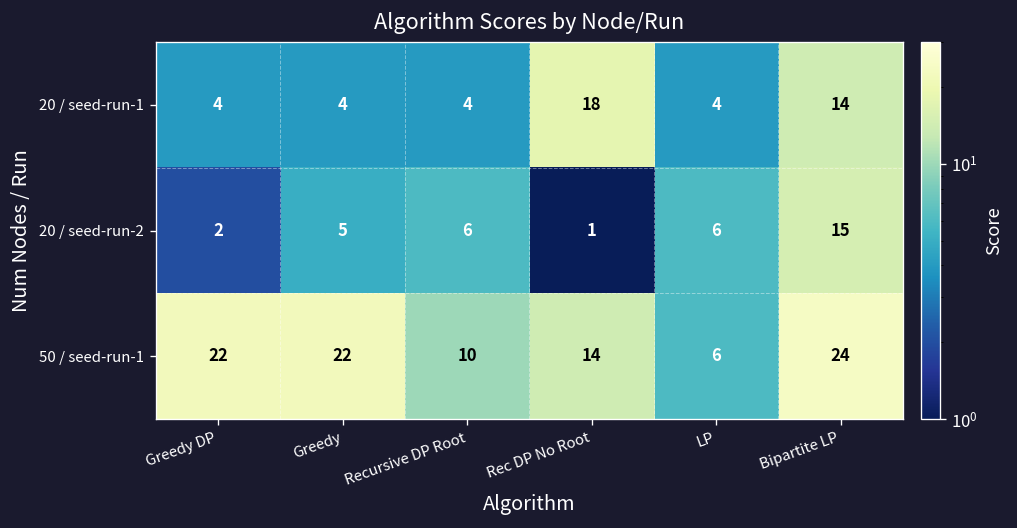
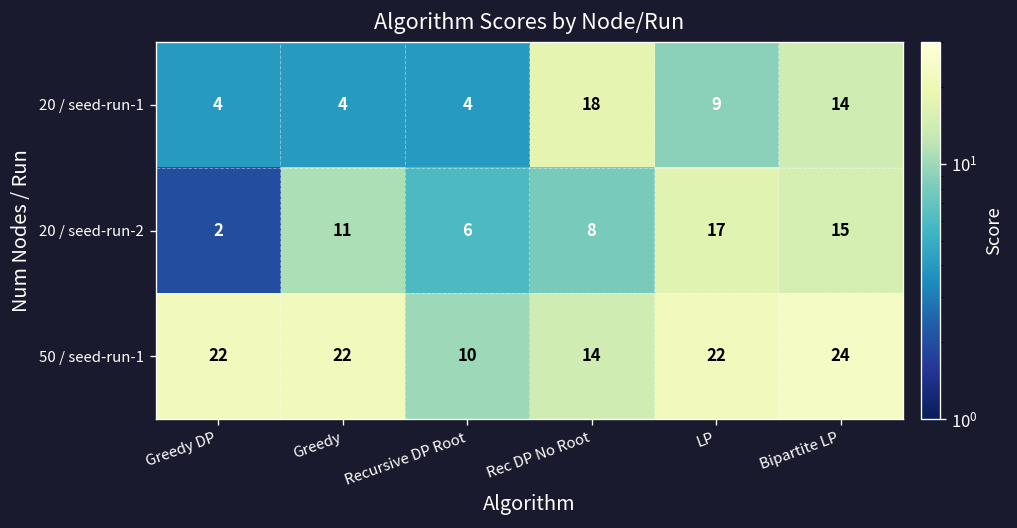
20 / seed-run-1, LP: 4 -> 9
20 / seed-run-2, Greedy: 5 -> 11
20 / seed-run-2, Rec DP No Root: 1 -> 8
20 / seed-run-2, LP: 6 -> 17
50 / seed-run-1, LP: 6 -> 22
